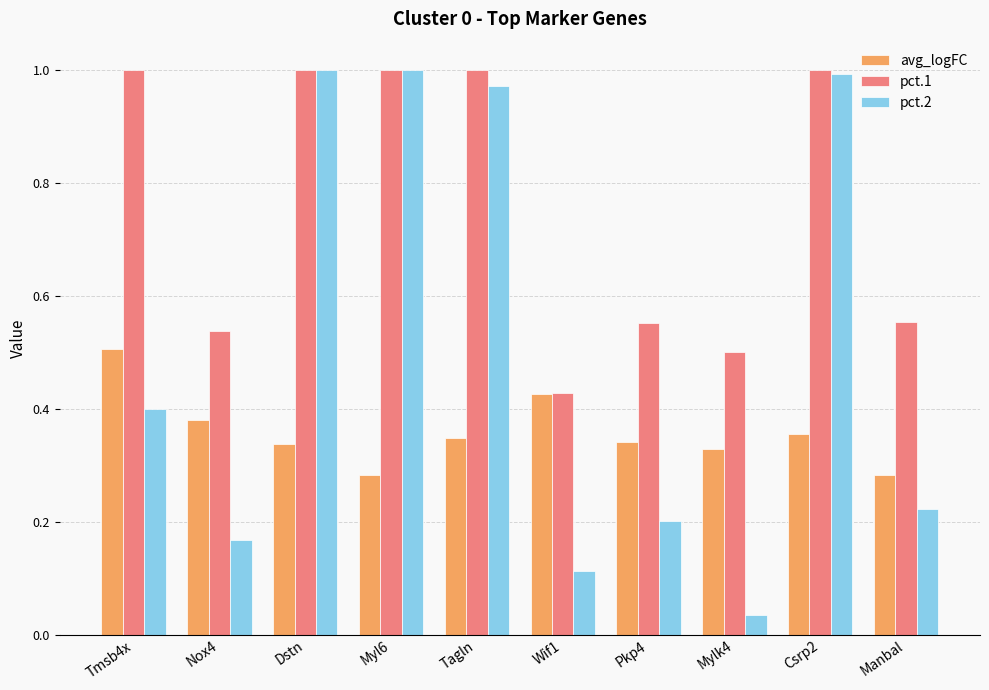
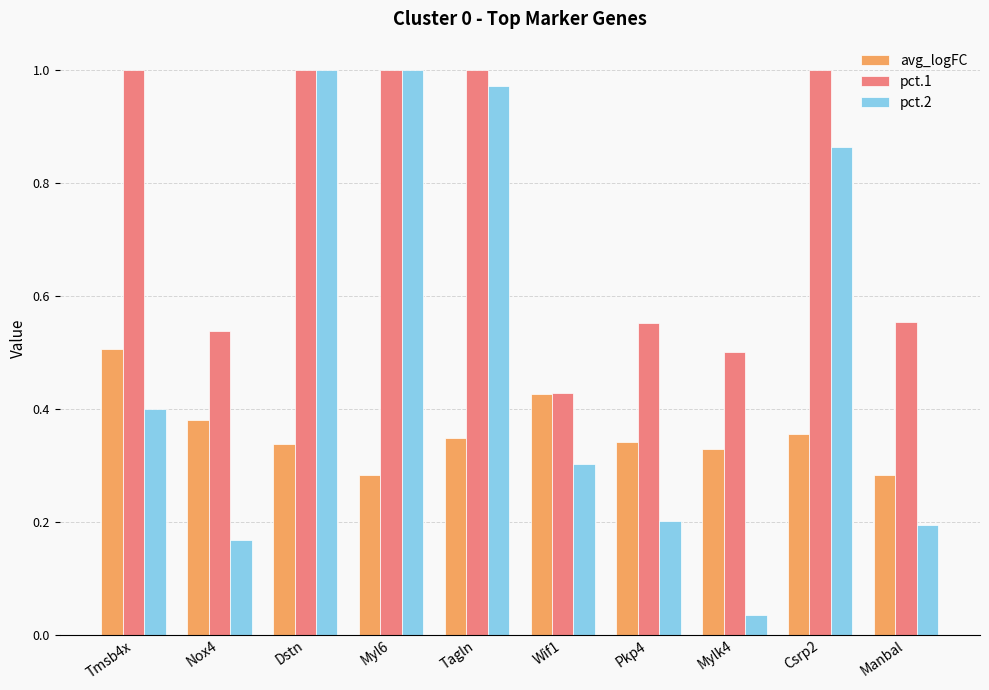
pct.2, Wif1: 0.11 -> 0.30
pct.2, Csrp2: 0.99 -> 0.86
pct.2, Manbal: 0.22 -> 0.19
